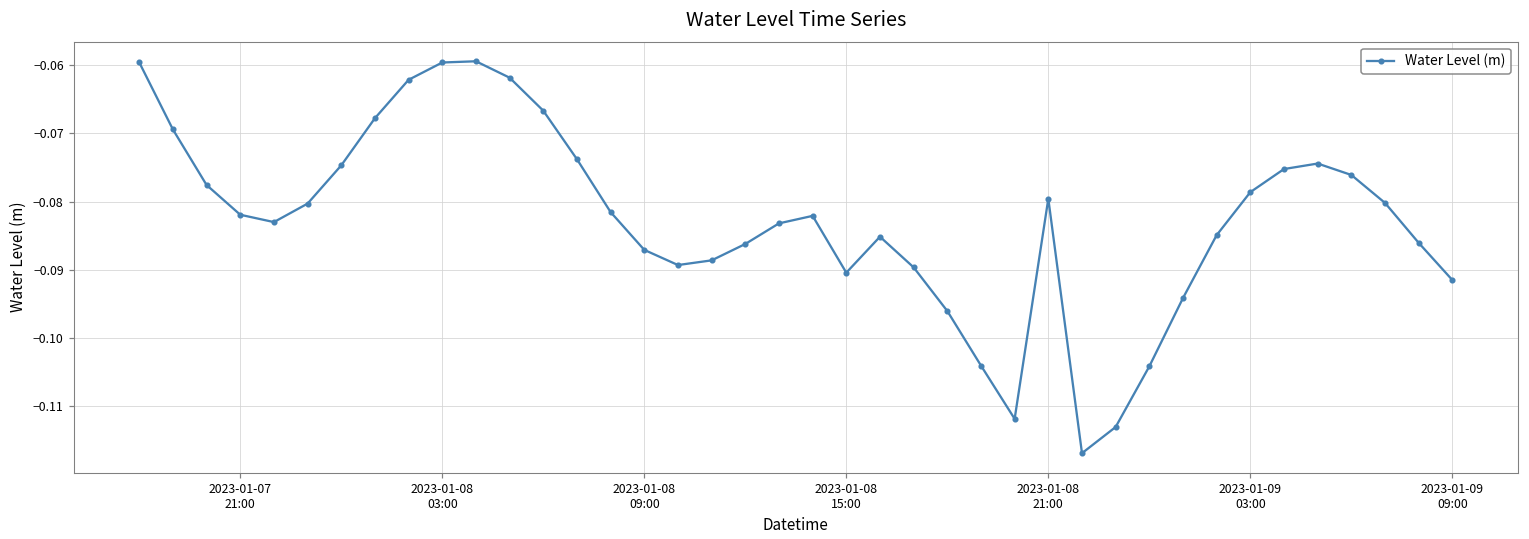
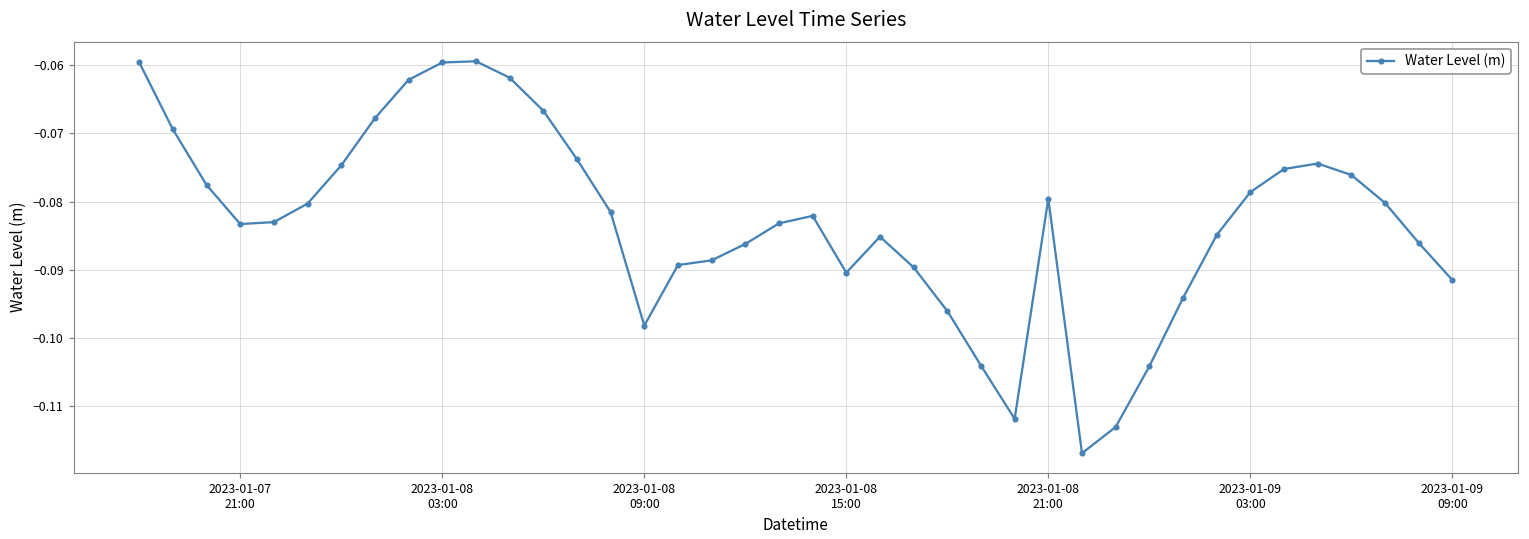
2023-01-07 21:00: -0.082 -> -0.083
2023-01-08 09:00: -0.087 -> -0.098
